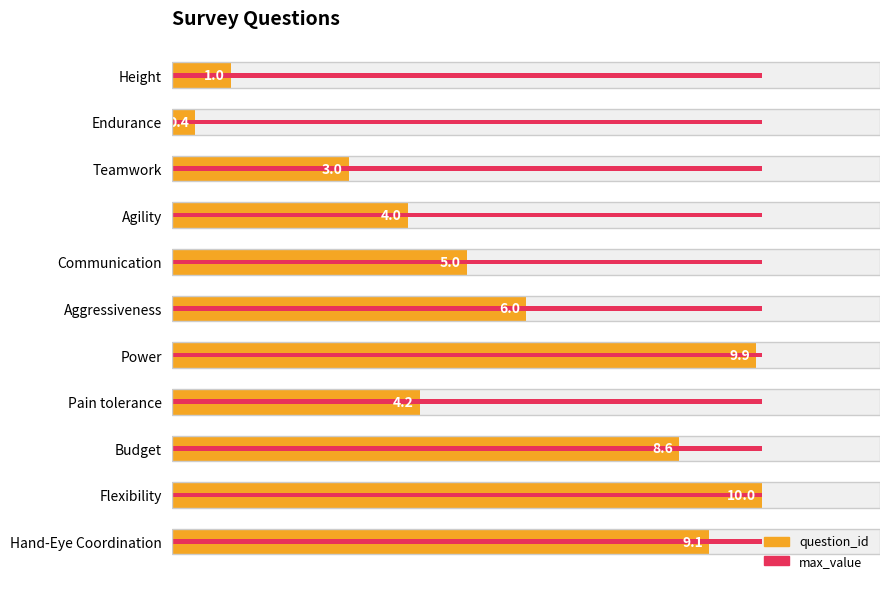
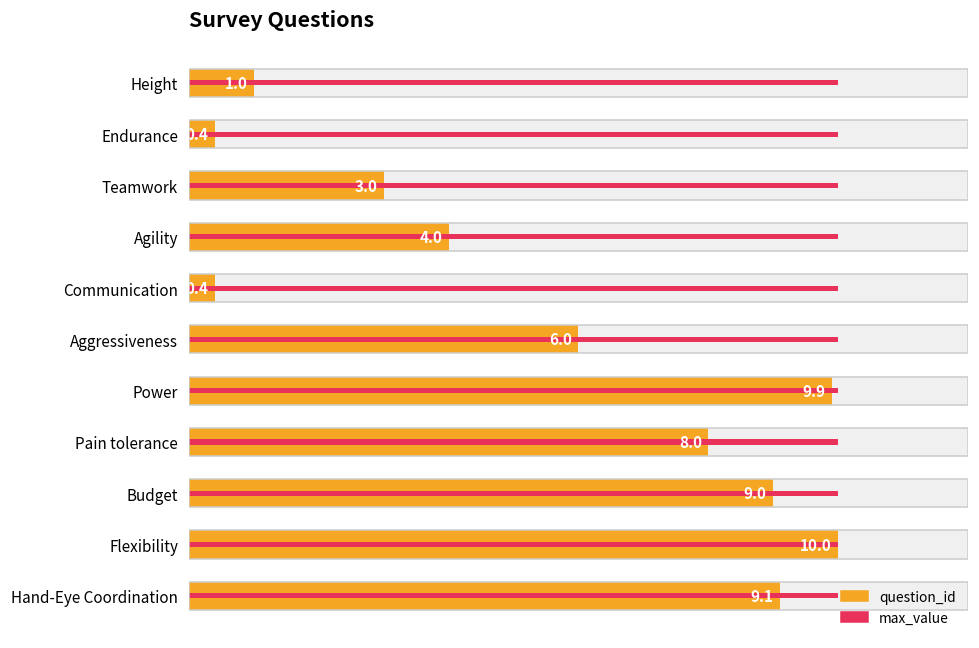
question_id, Communication: 5.0 -> 0.4
question_id, Pain tolerance: 4.2 -> 8.0
question_id, Budget: 8.6 -> 9.0
